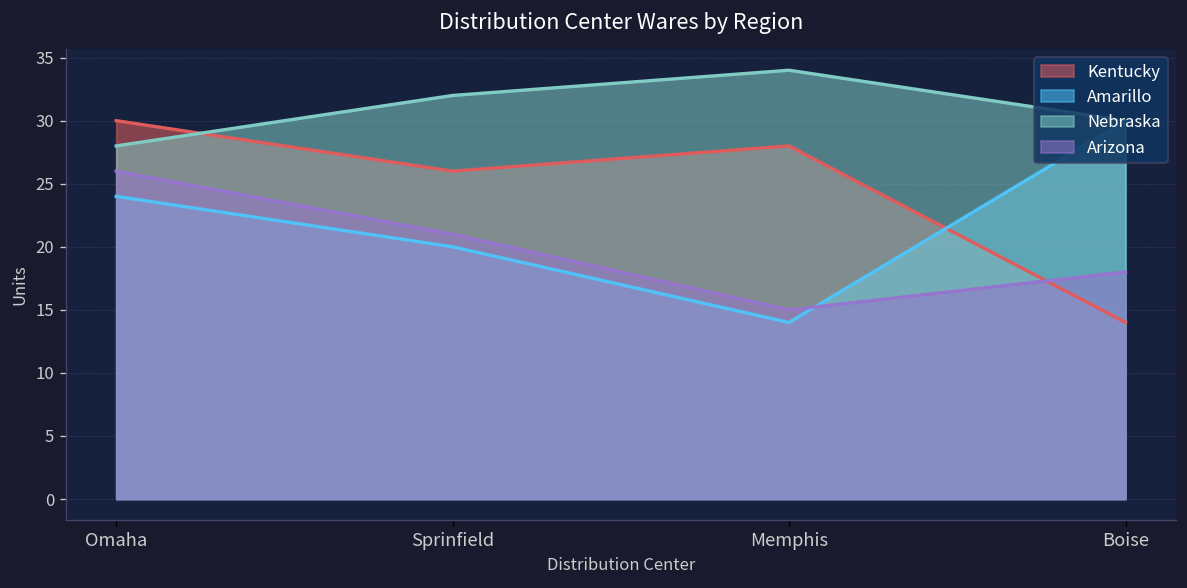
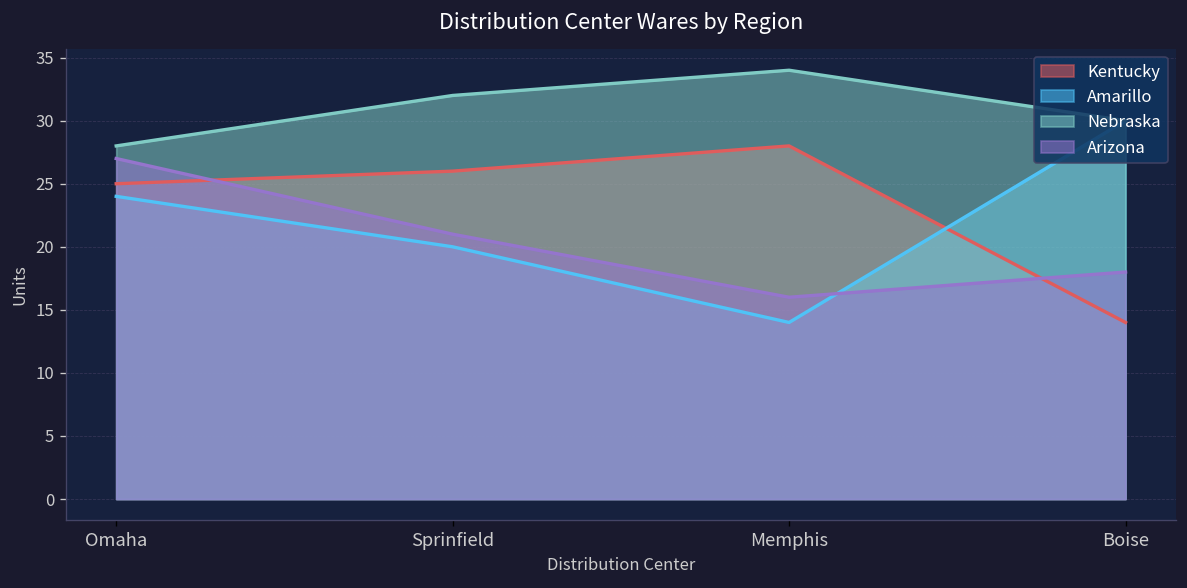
Kentucky, Omaha: 30 -> 25
Arizona, Omaha: 26 -> 27
Arizona, Memphis: 15 -> 16
